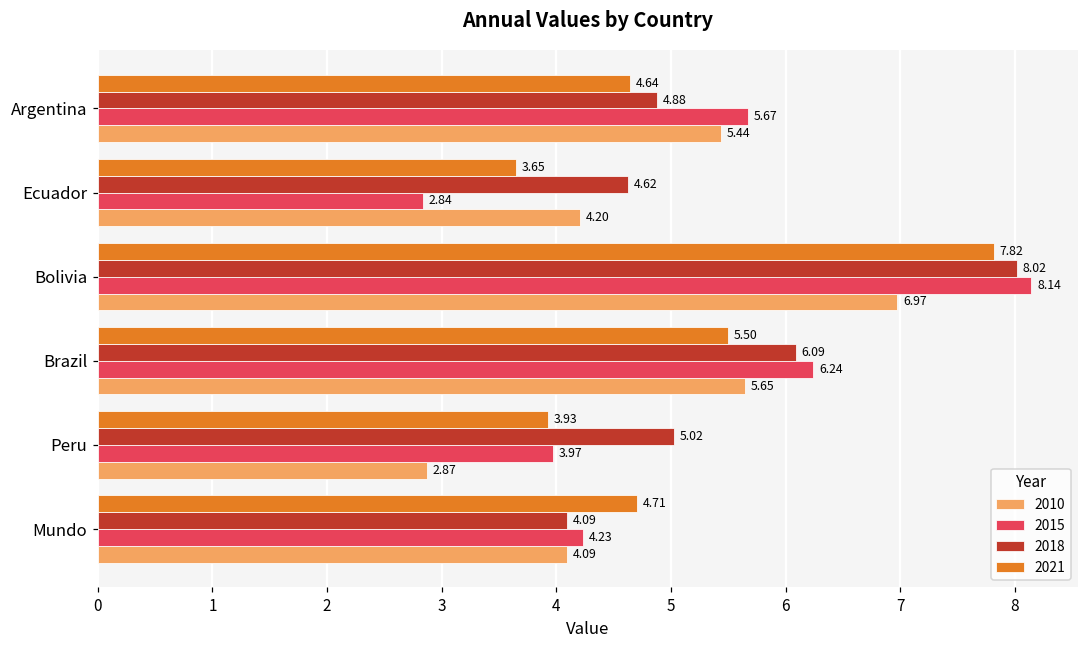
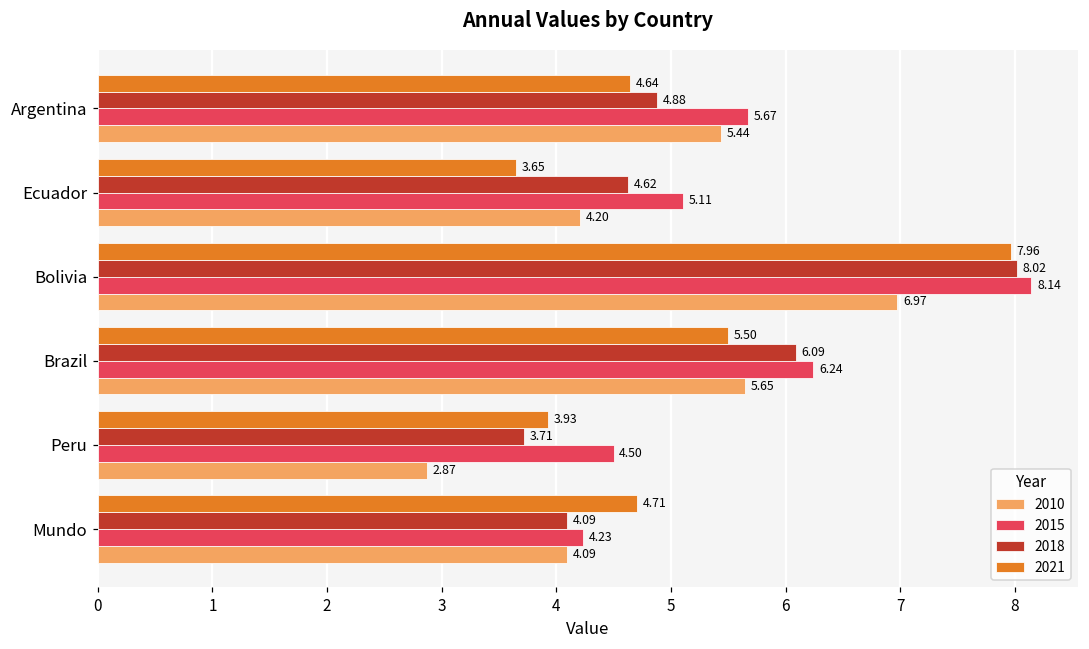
2015, Ecuador: 2.84 -> 5.11
2021, Bolivia: 7.82 -> 7.96
2018, Peru: 5.02 -> 3.71
2015, Peru: 3.97 -> 4.50
